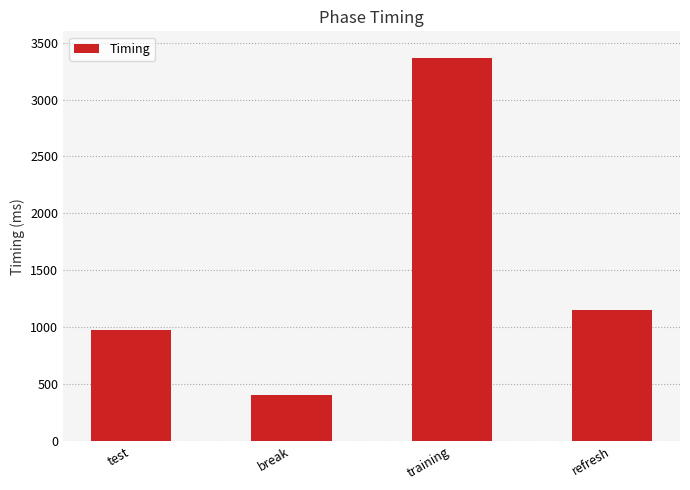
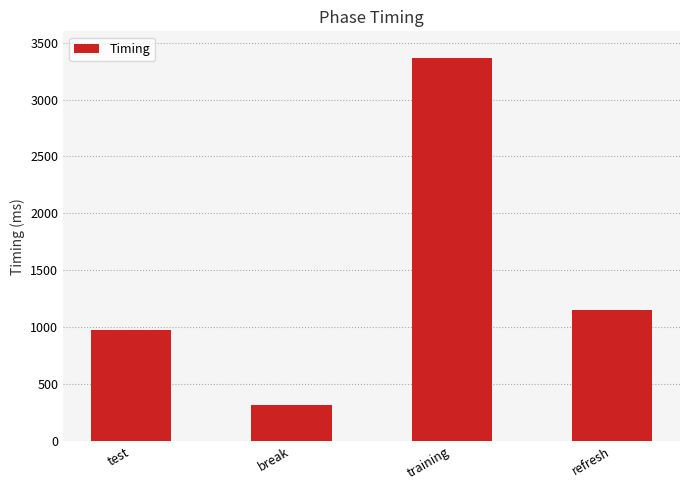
break: 400 -> 310
